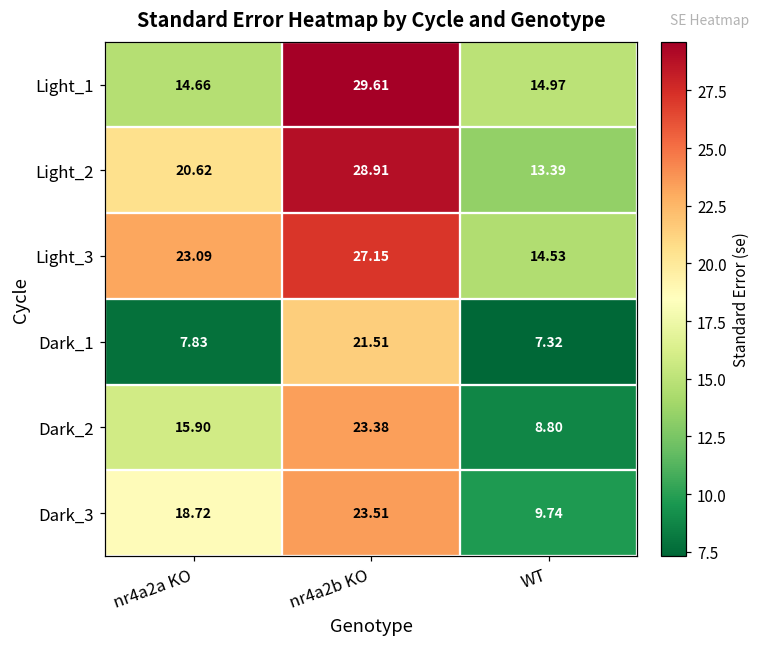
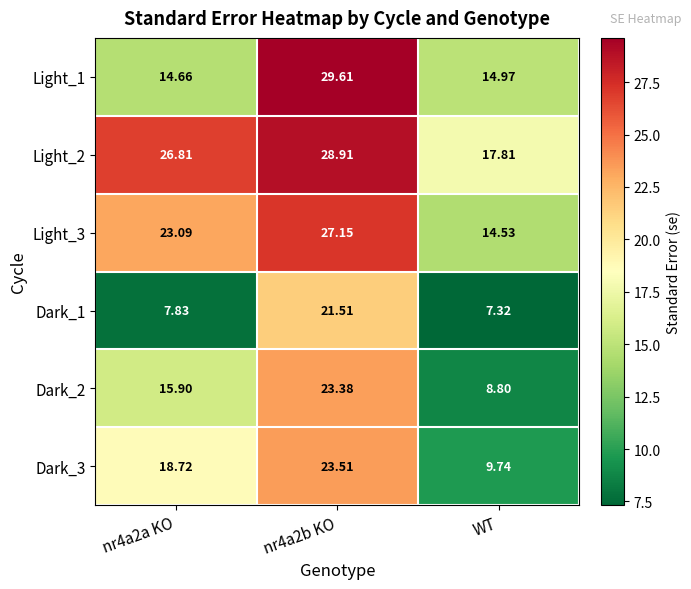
Light_2, nr4a2a KO: 20.62 -> 26.81
Light_2, WT: 13.39 -> 17.81
